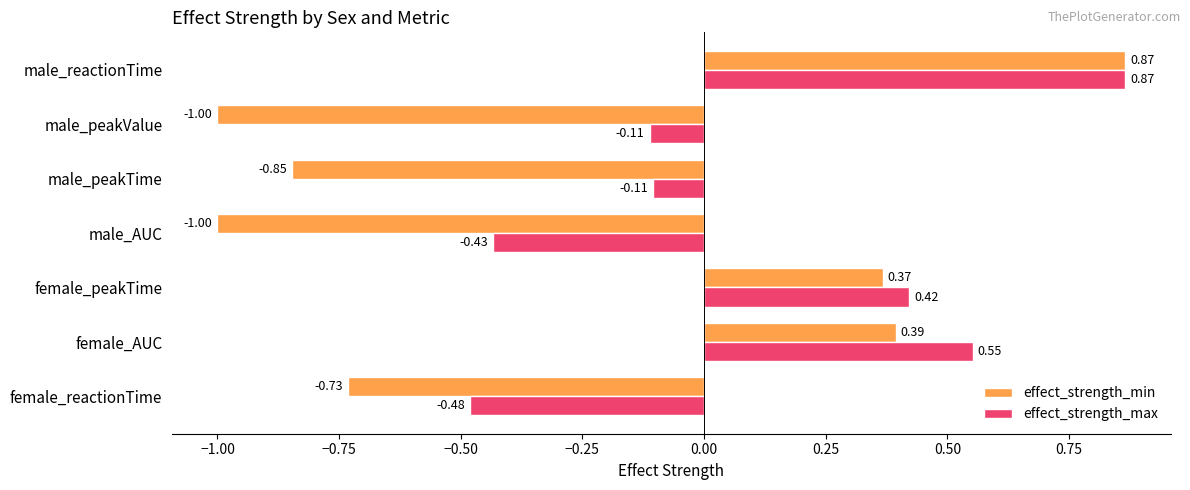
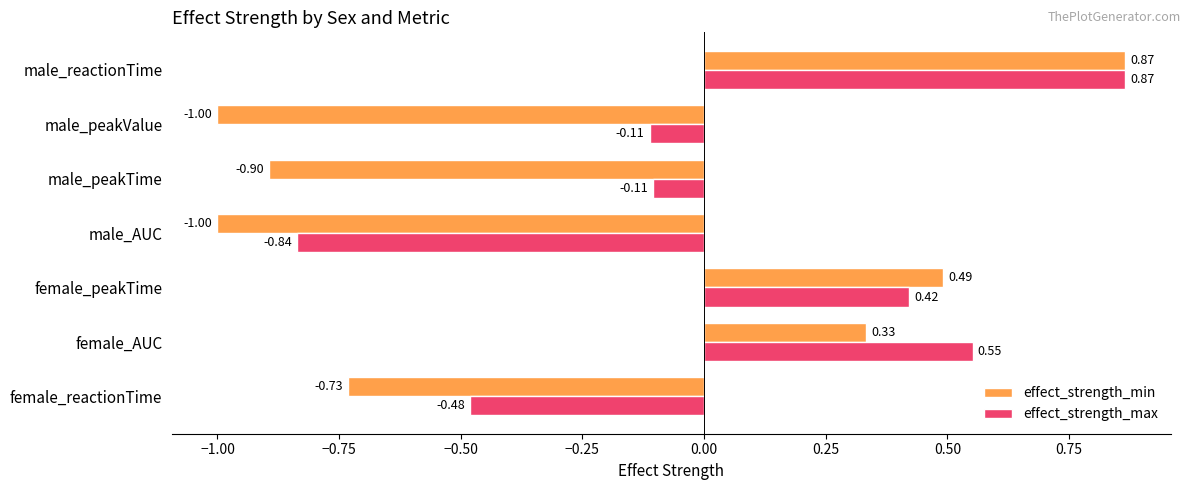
effect_strength_min, male_peakTime: -0.85 -> -0.90
effect_strength_max, male_AUC: -0.43 -> -0.84
effect_strength_min, female_peakTime: 0.37 -> 0.49
effect_strength_min, female_AUC: 0.39 -> 0.33
